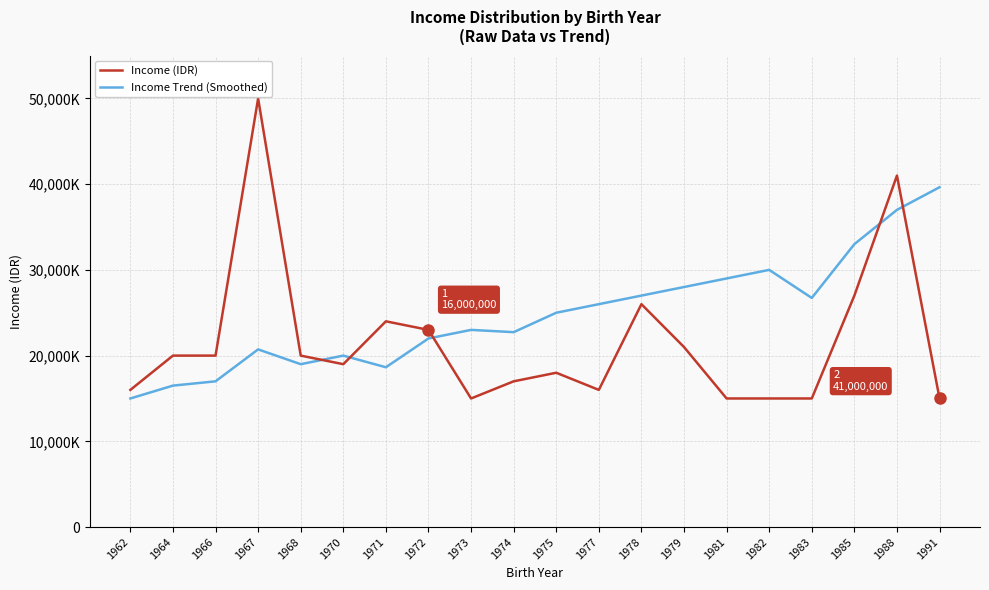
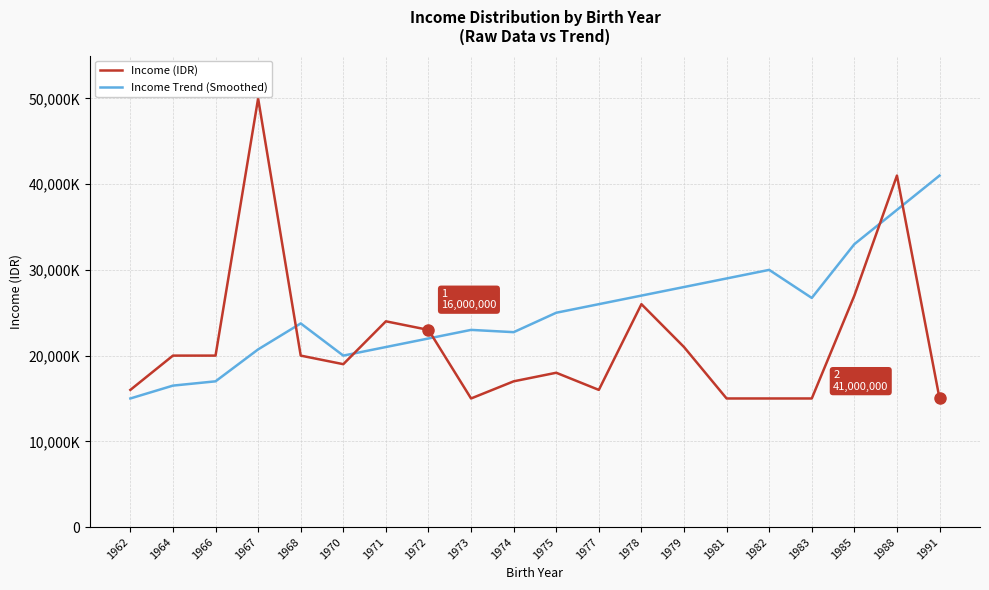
Income Trend (Smoothed), 1968: 19,000,000 -> 24,000,000
Income Trend (Smoothed), 1971: 19,000,000 -> 21,000,000
Income Trend (Smoothed), 1991: 40,000,000 -> 41,000,000
